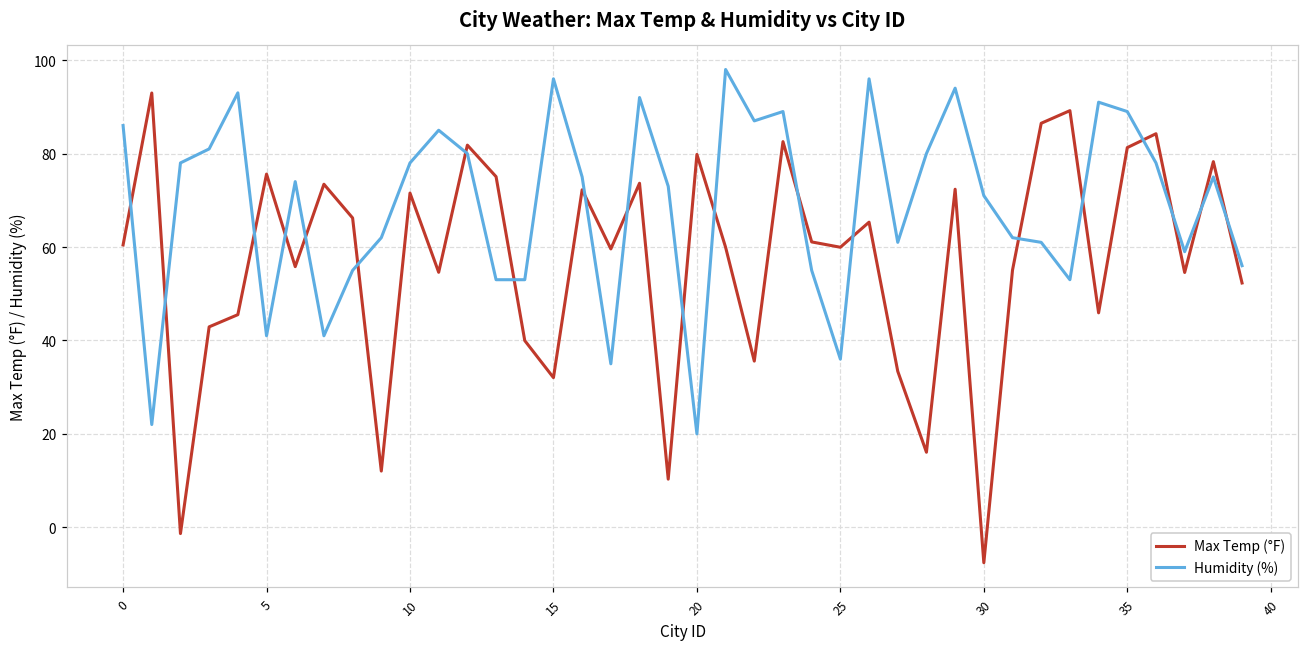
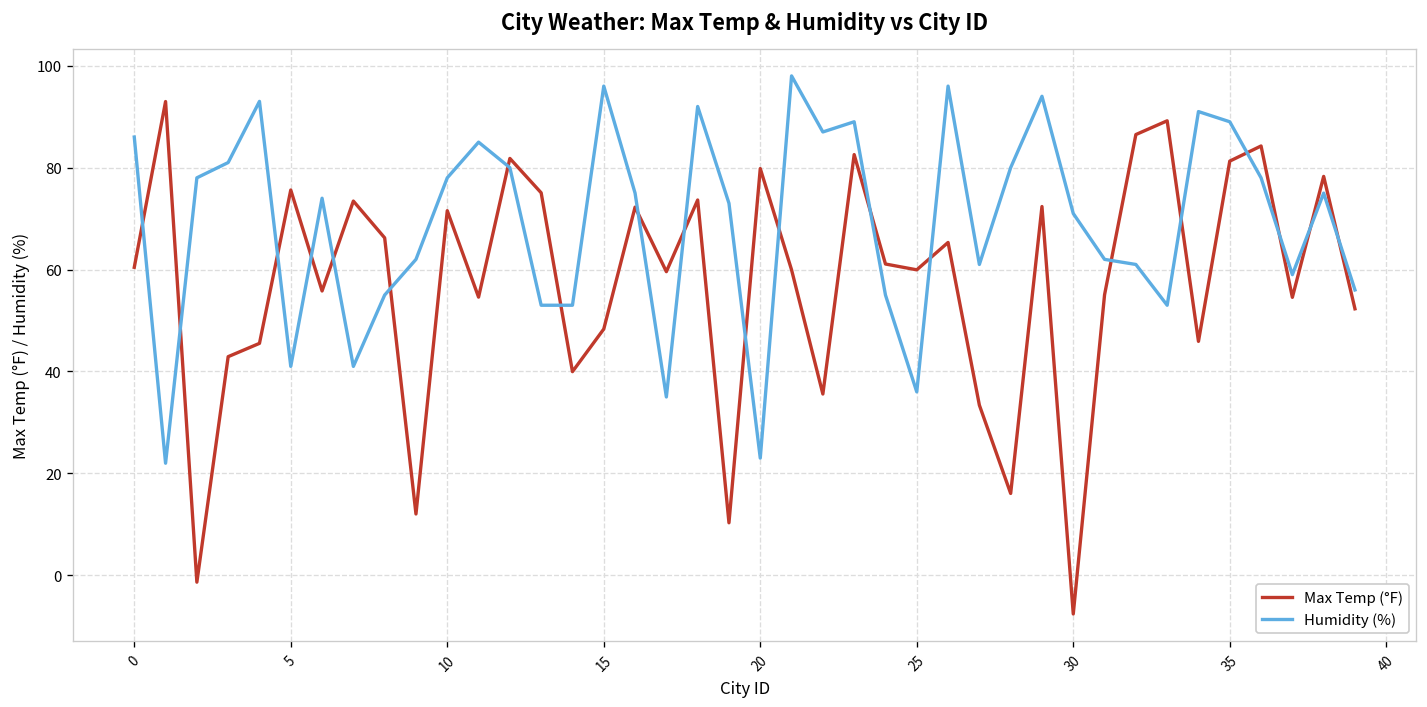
Max Temp (°F), 15: 32 -> 48
Humidity (%), 20: 20 -> 23
